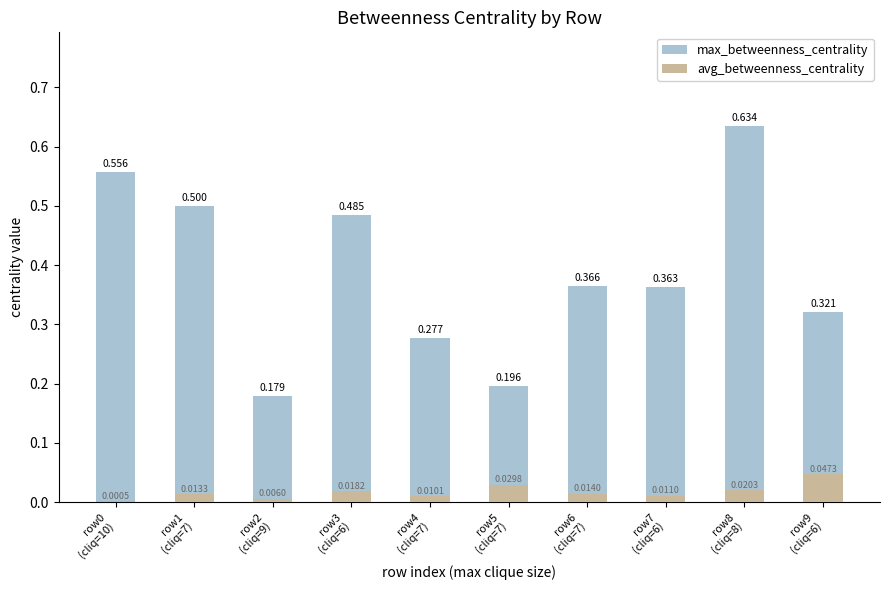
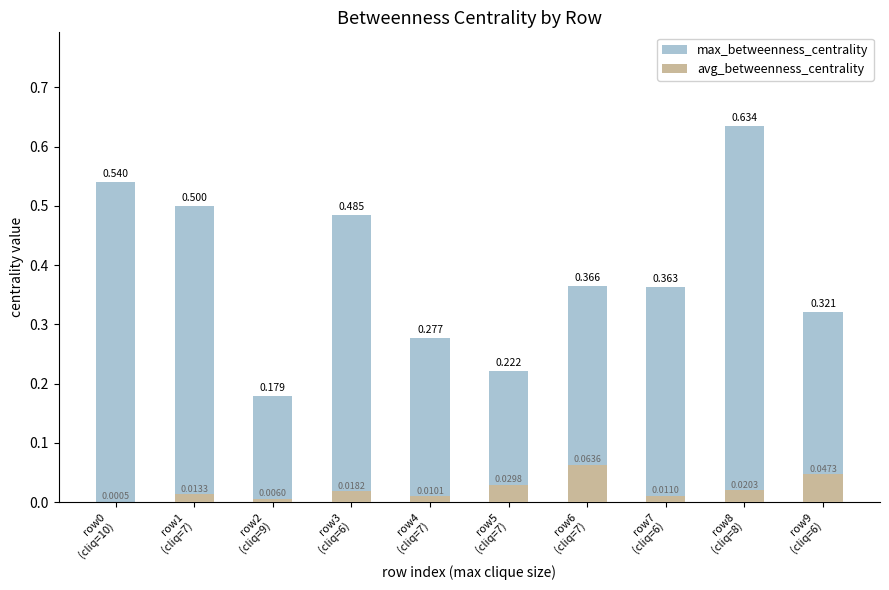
max_betweenness_centrality, row0 (cliq=10): 0.556 -> 0.540
max_betweenness_centrality, row5 (cliq=7): 0.196 -> 0.222
avg_betweenness_centrality, row6 (cliq=7): 0.0140 -> 0.0636
